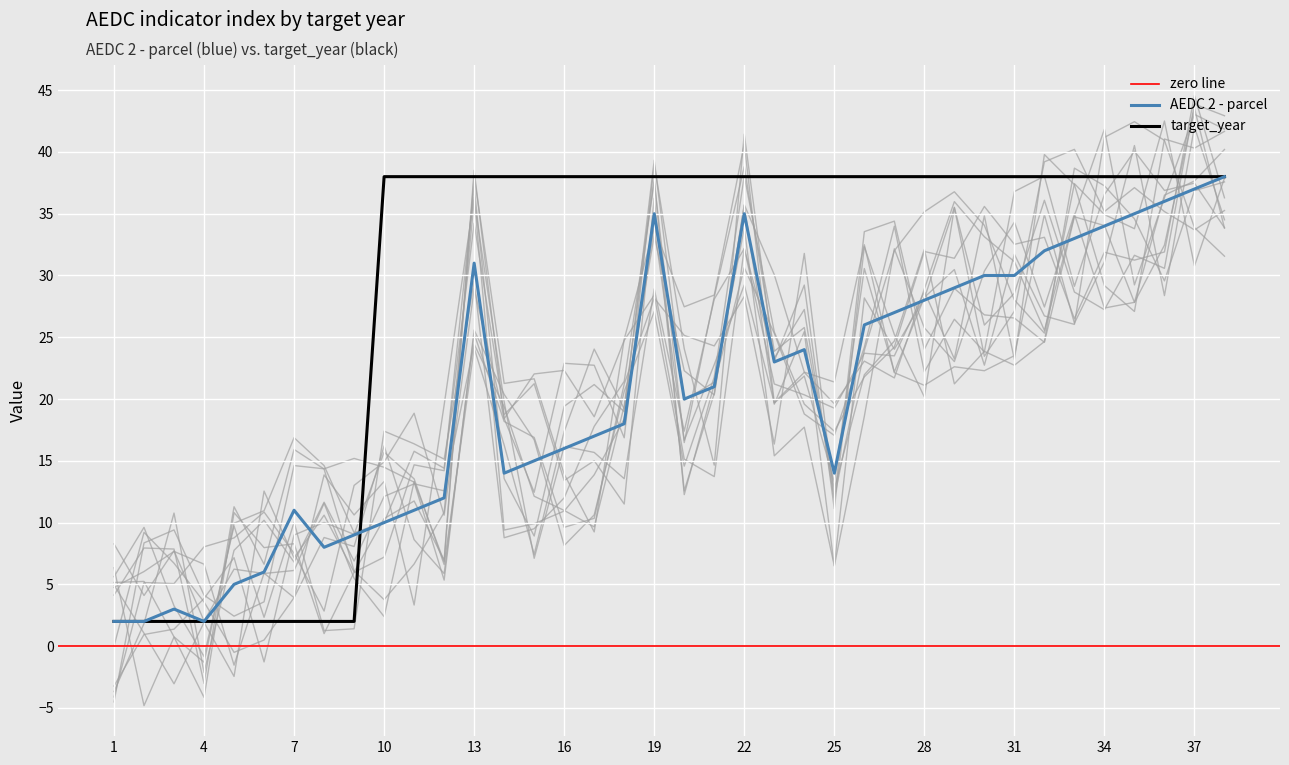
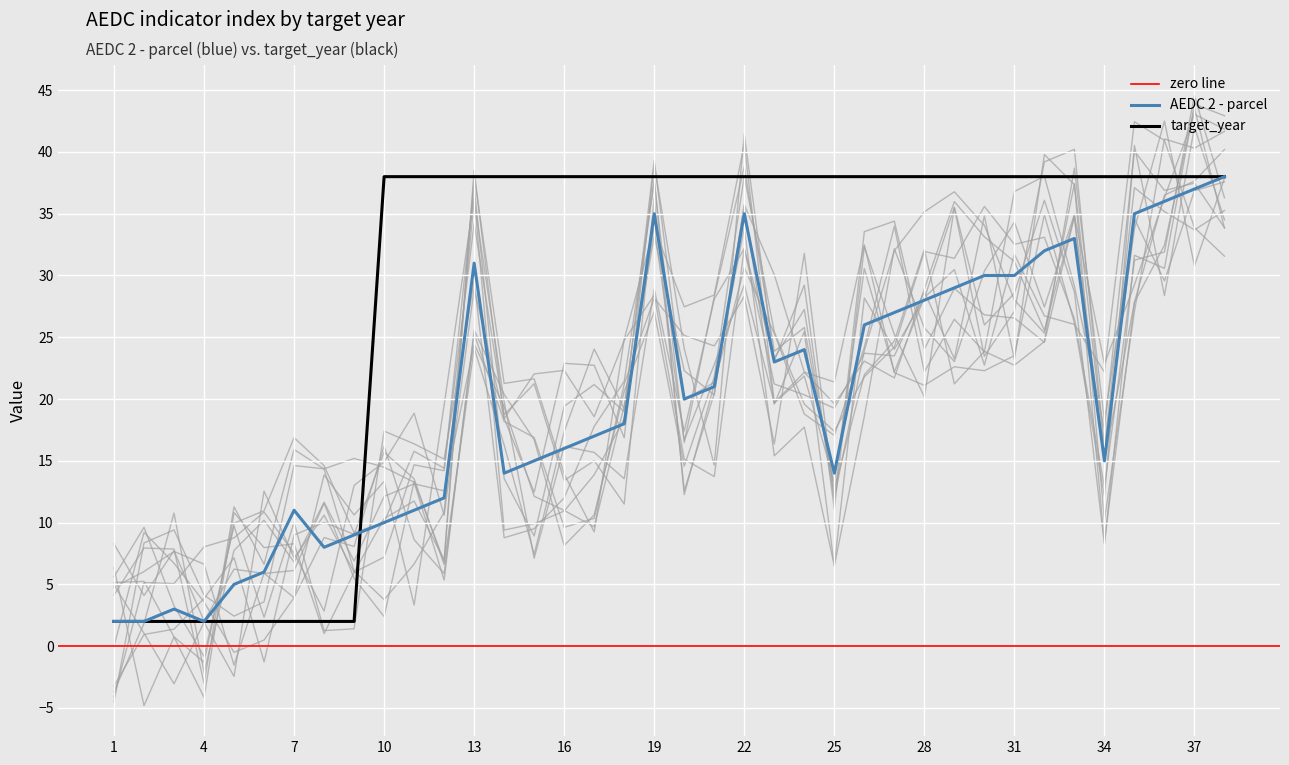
AEDC 2 - parcel, 34: 34 -> 15
